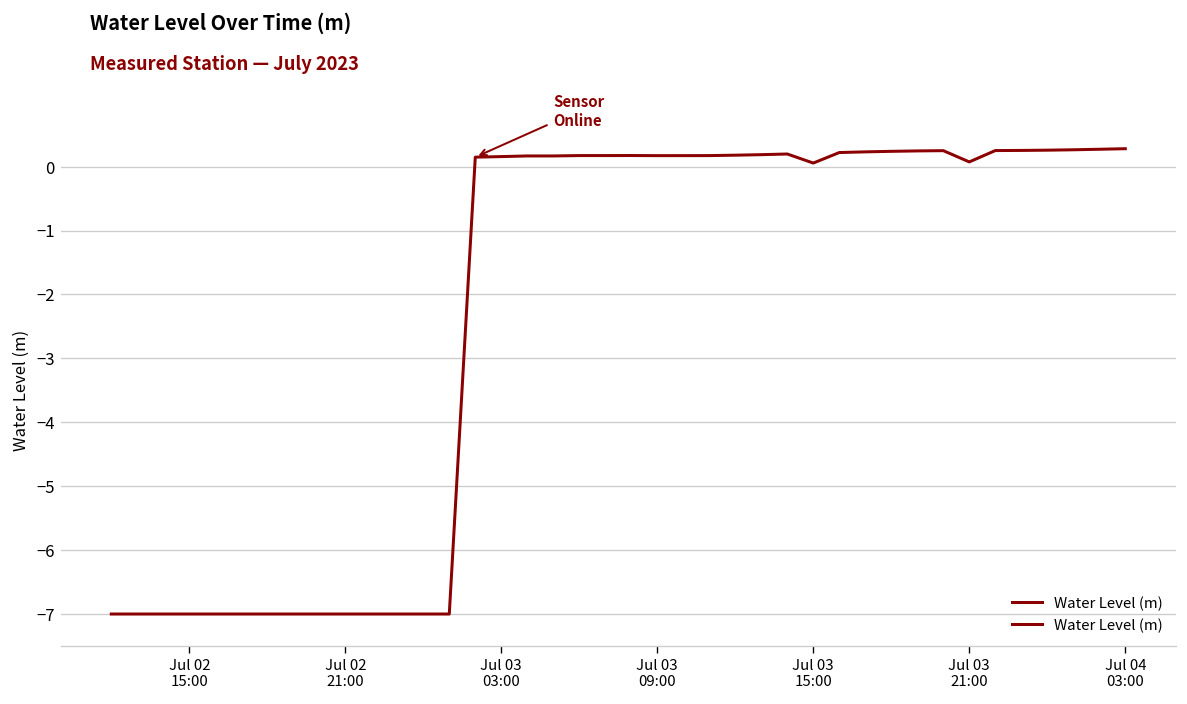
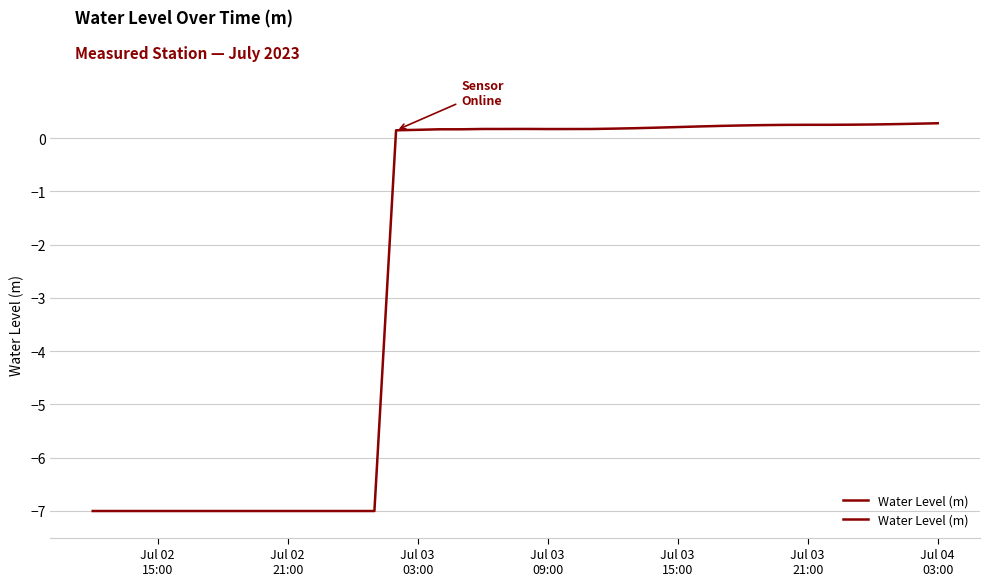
Jul 03 15:00: 0.1 -> 0.2
Jul 03 21:00: 0.1 -> 0.3
